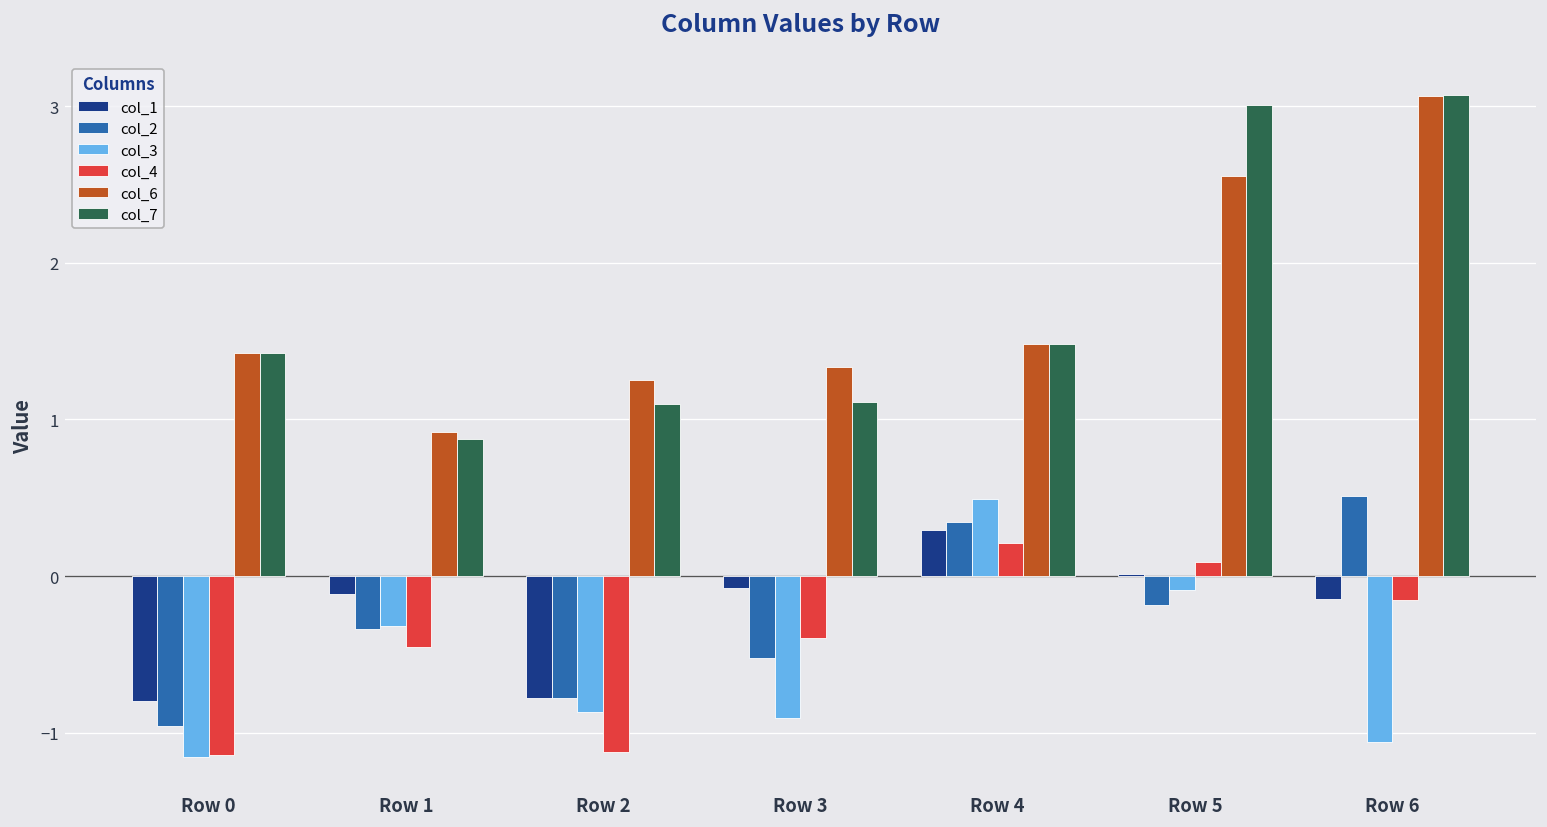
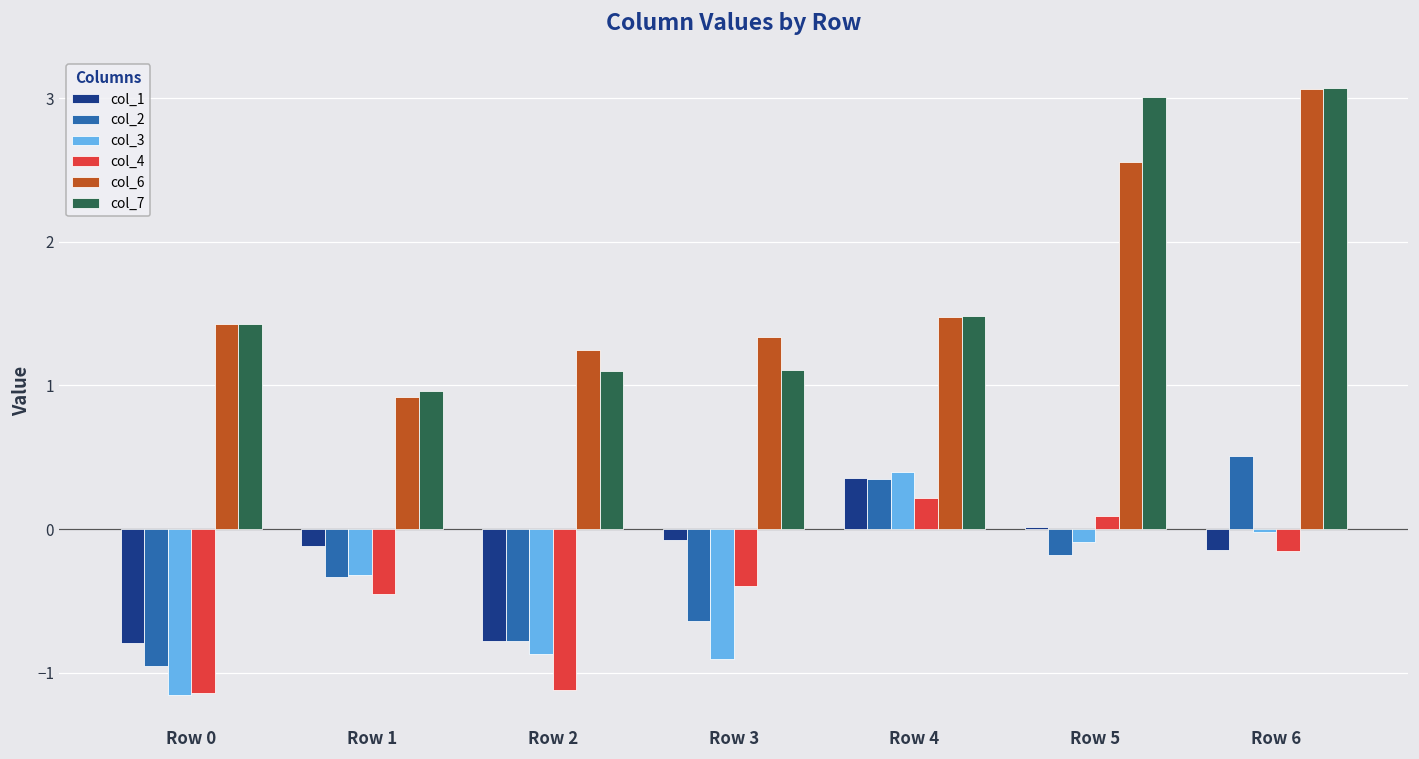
col_7, Row 1: 0.87 -> 0.96
col_2, Row 3: -0.52 -> -0.64
col_1, Row 4: 0.29 -> 0.36
col_3, Row 4: 0.50 -> 0.40
col_3, Row 6: -1.06 -> -0.02
